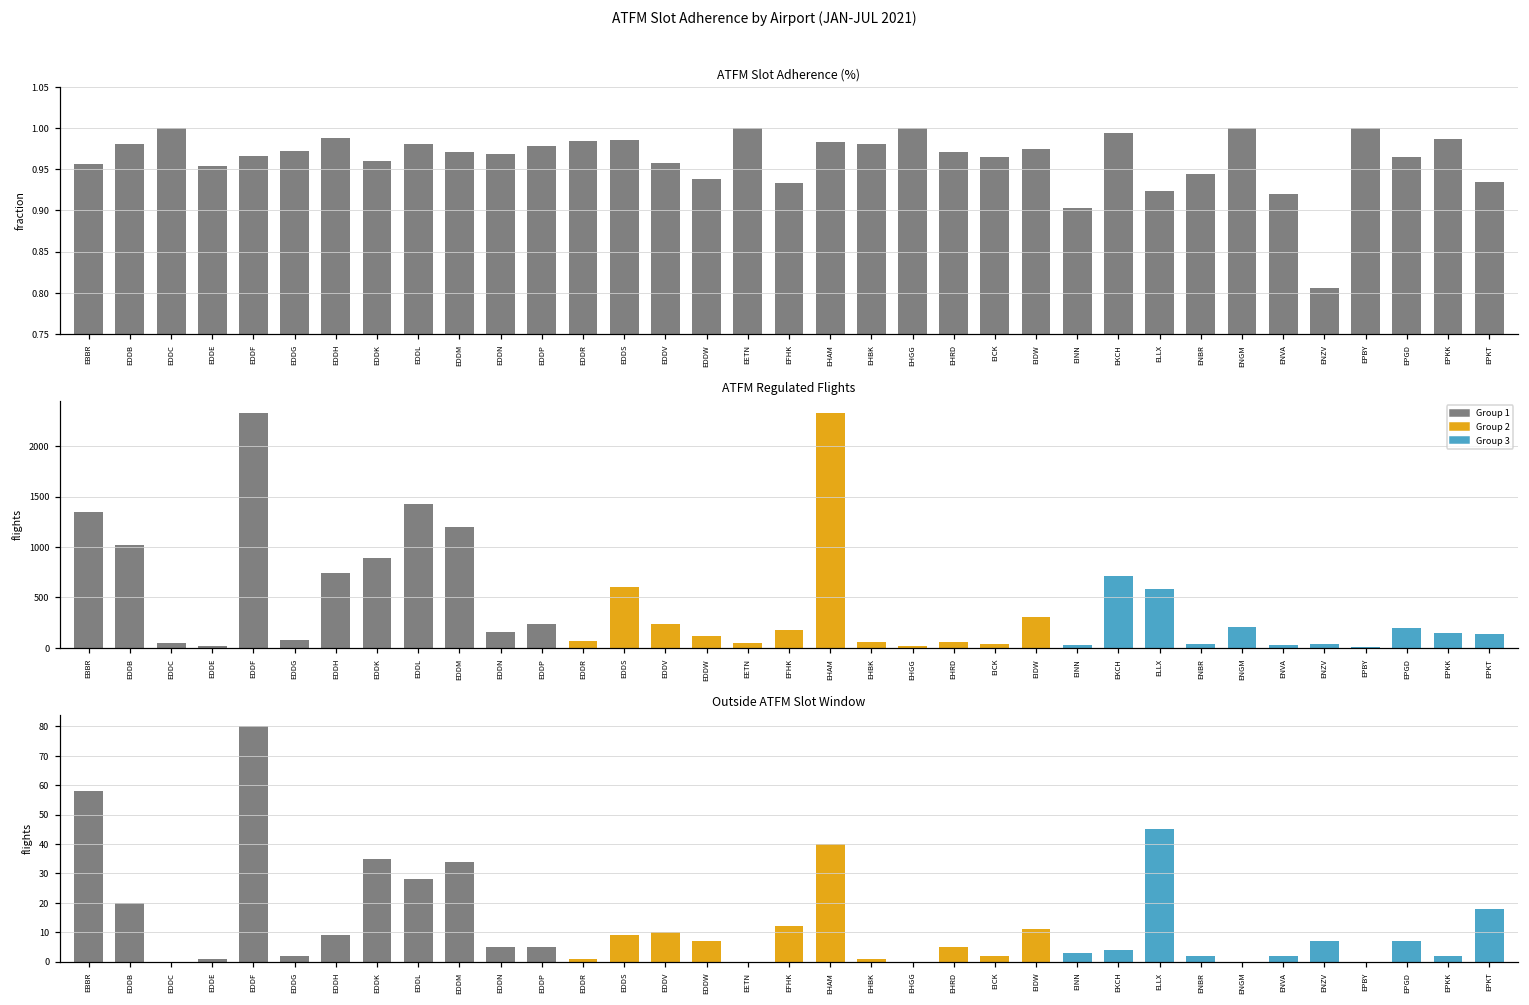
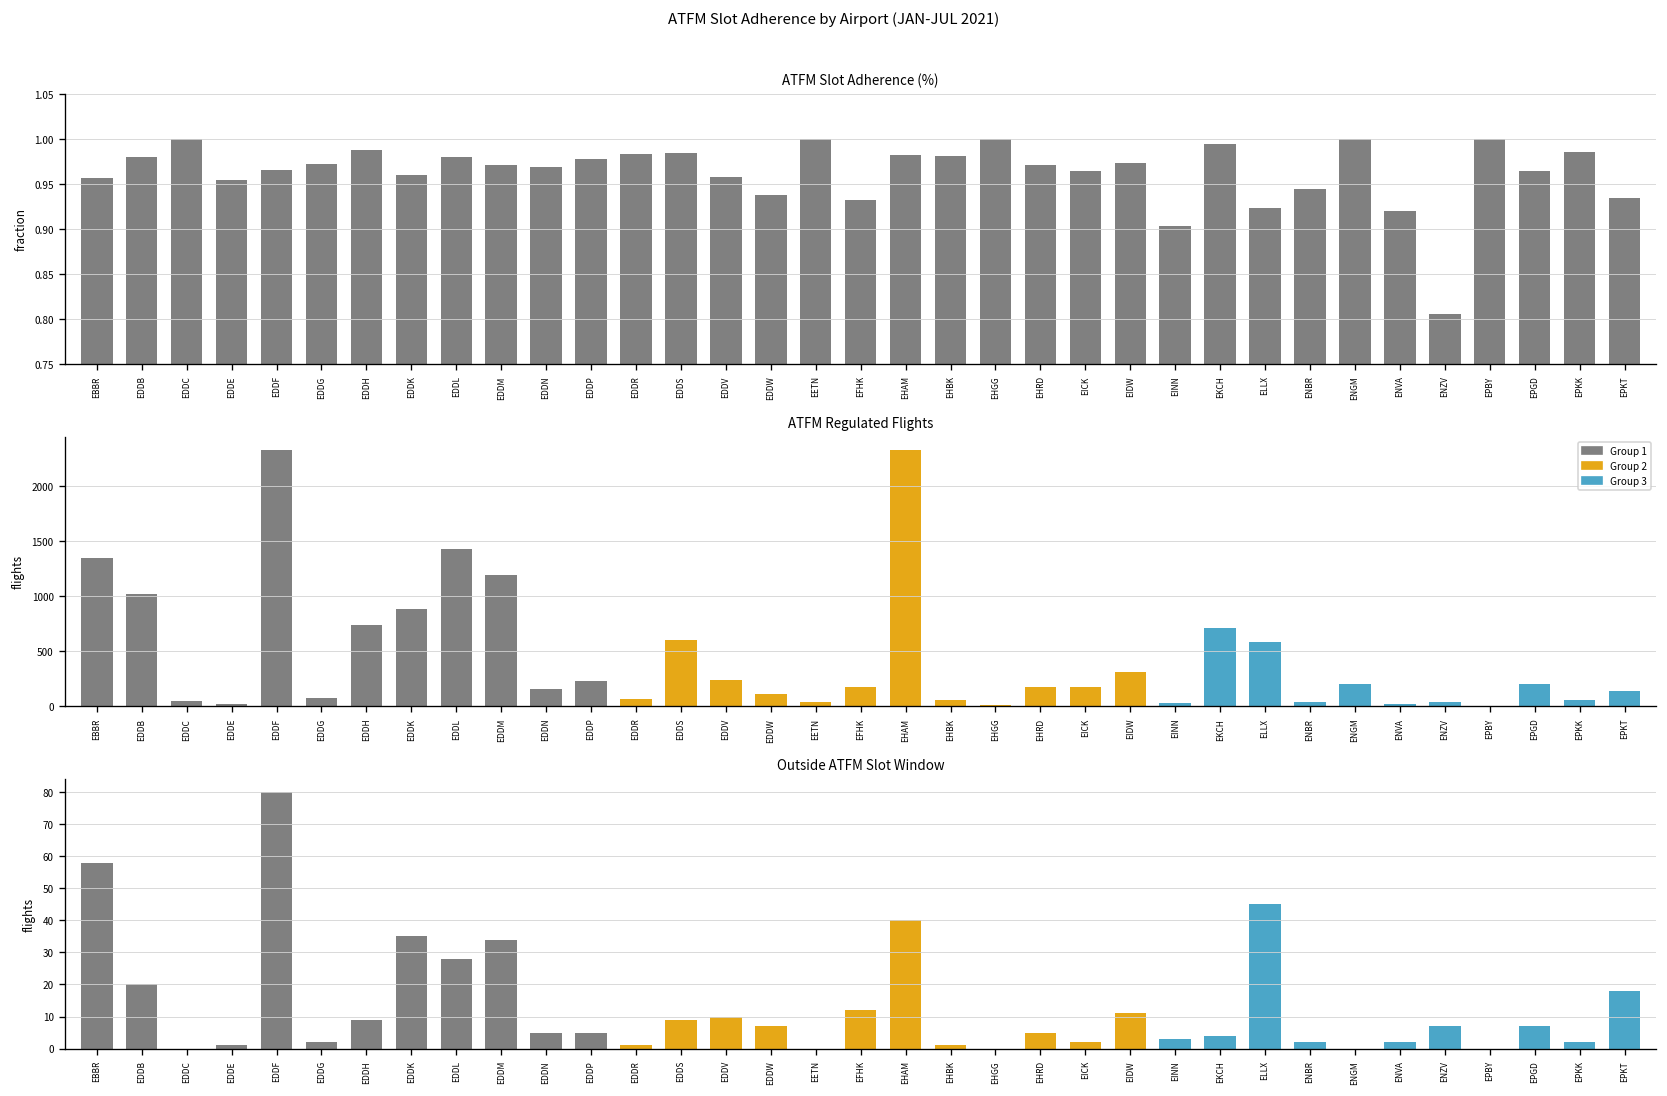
ATFM Regulated Flights, EHRD: 100 -> 200
ATFM Regulated Flights, EICK: 0 -> 200
ATFM Regulated Flights, EPKK: 150 -> 60
